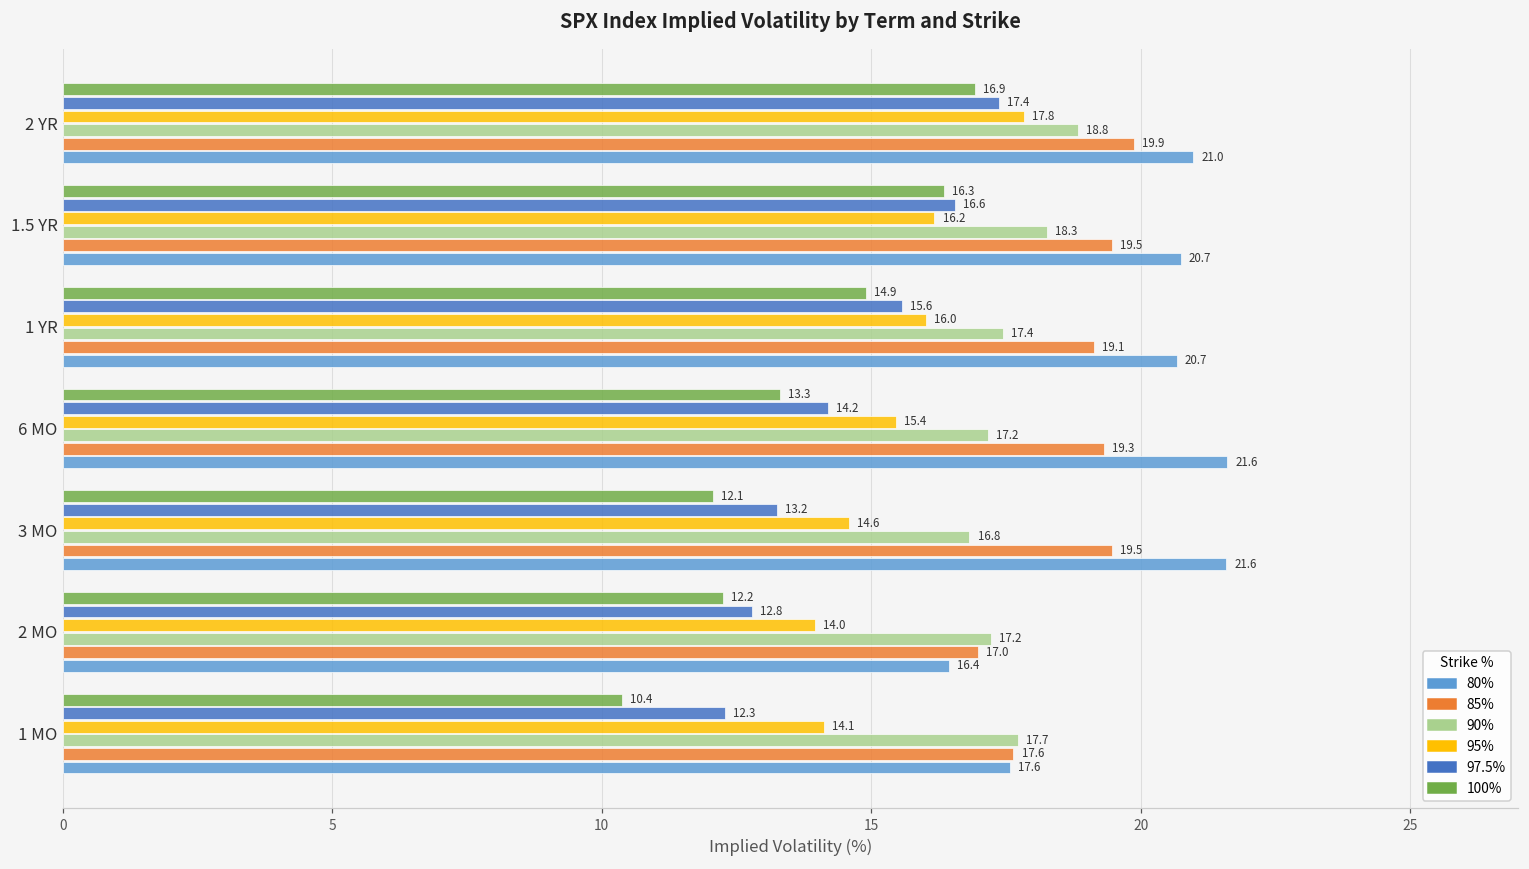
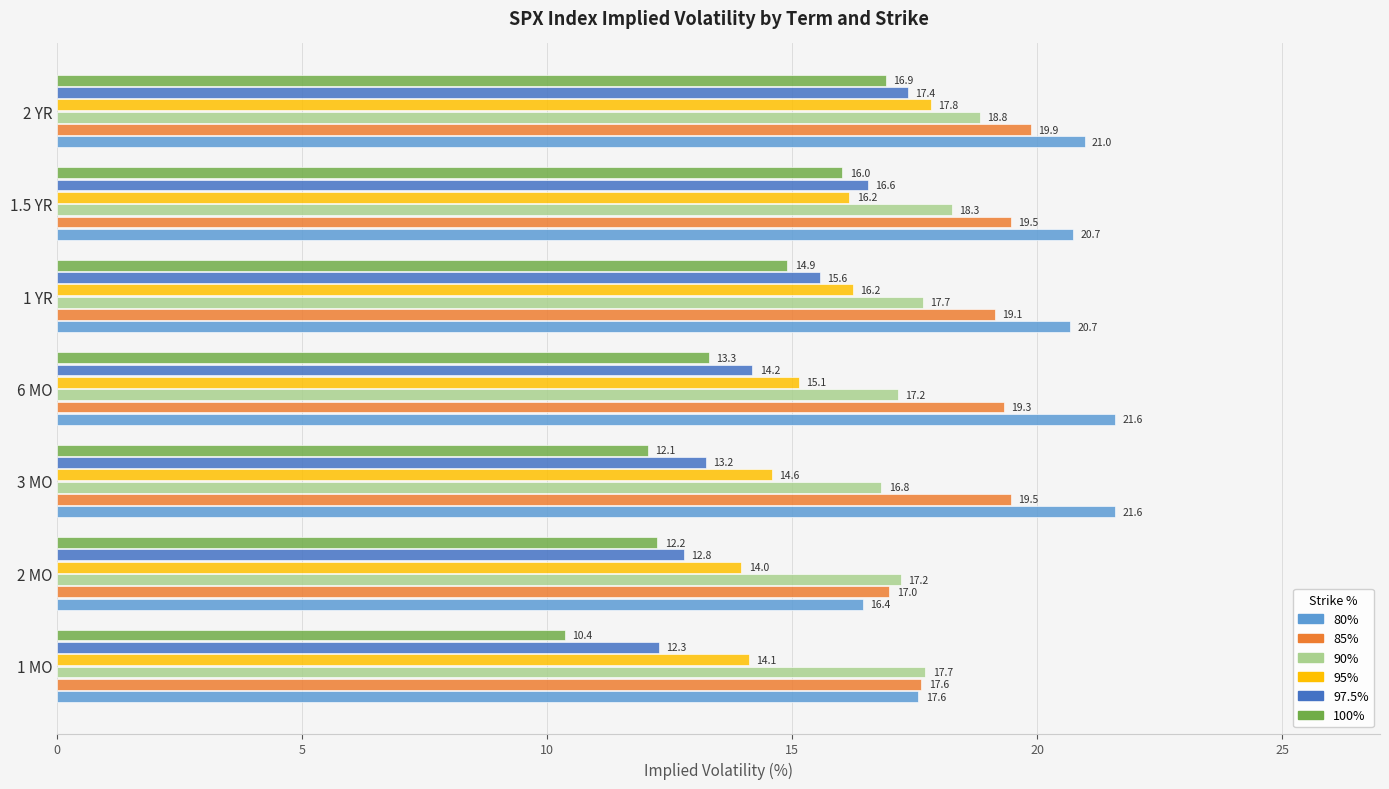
100%, 1.5 YR: 16.3 -> 16.0
95%, 1 YR: 16.0 -> 16.2
90%, 1 YR: 17.4 -> 17.7
95%, 6 MO: 15.4 -> 15.1
